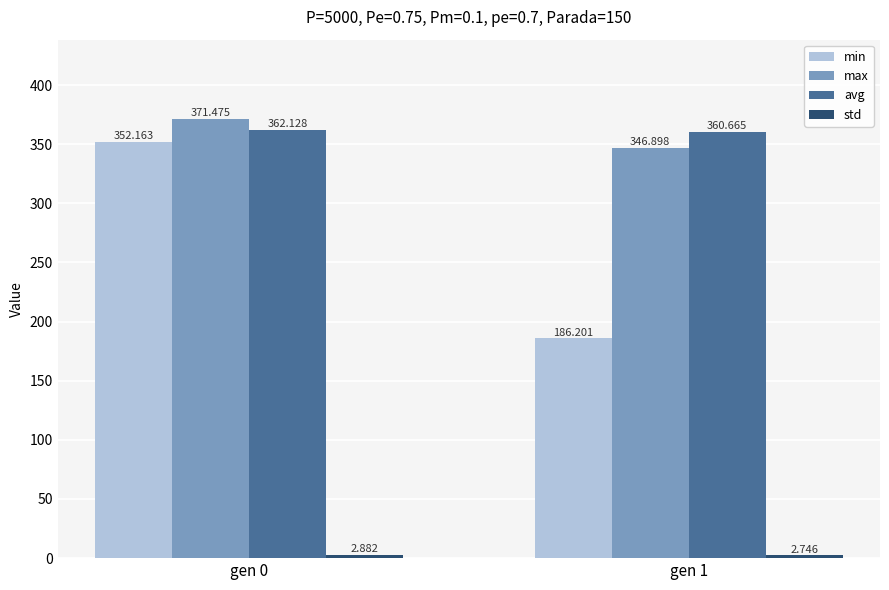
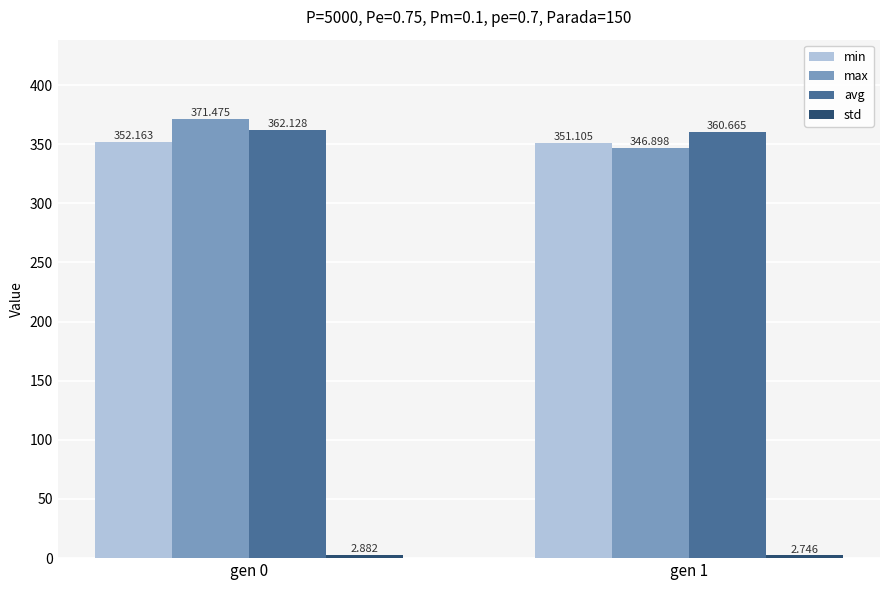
min, gen 1: 186.201 -> 351.105
